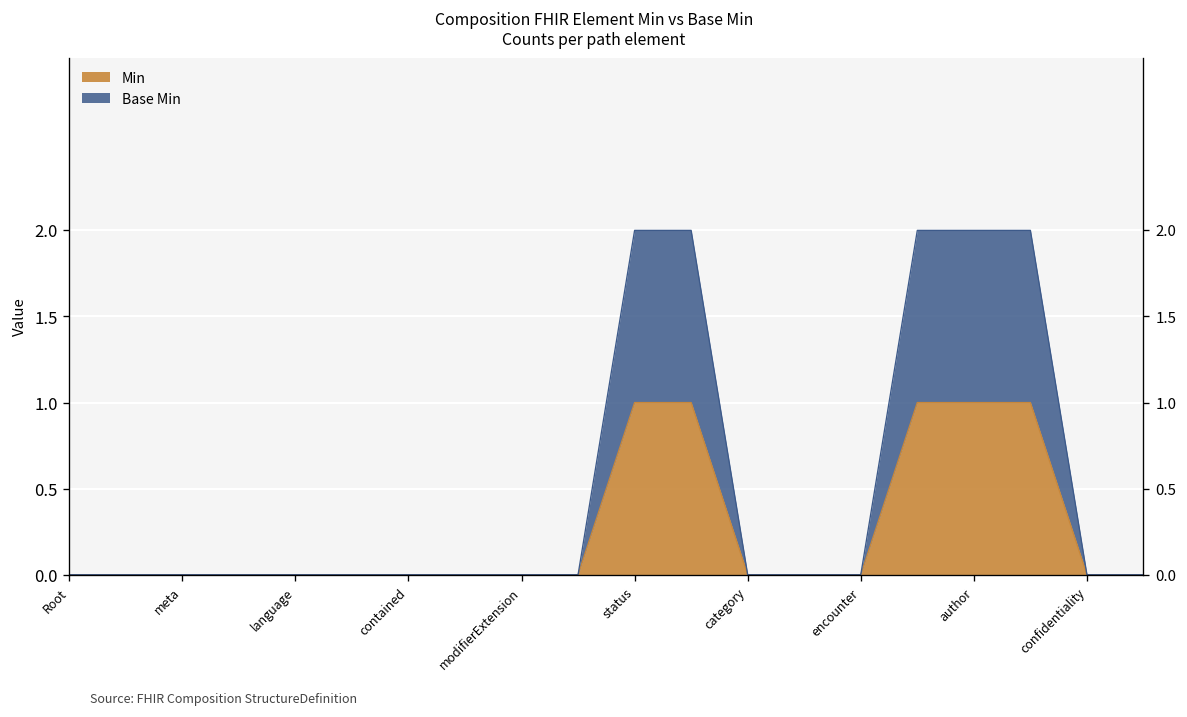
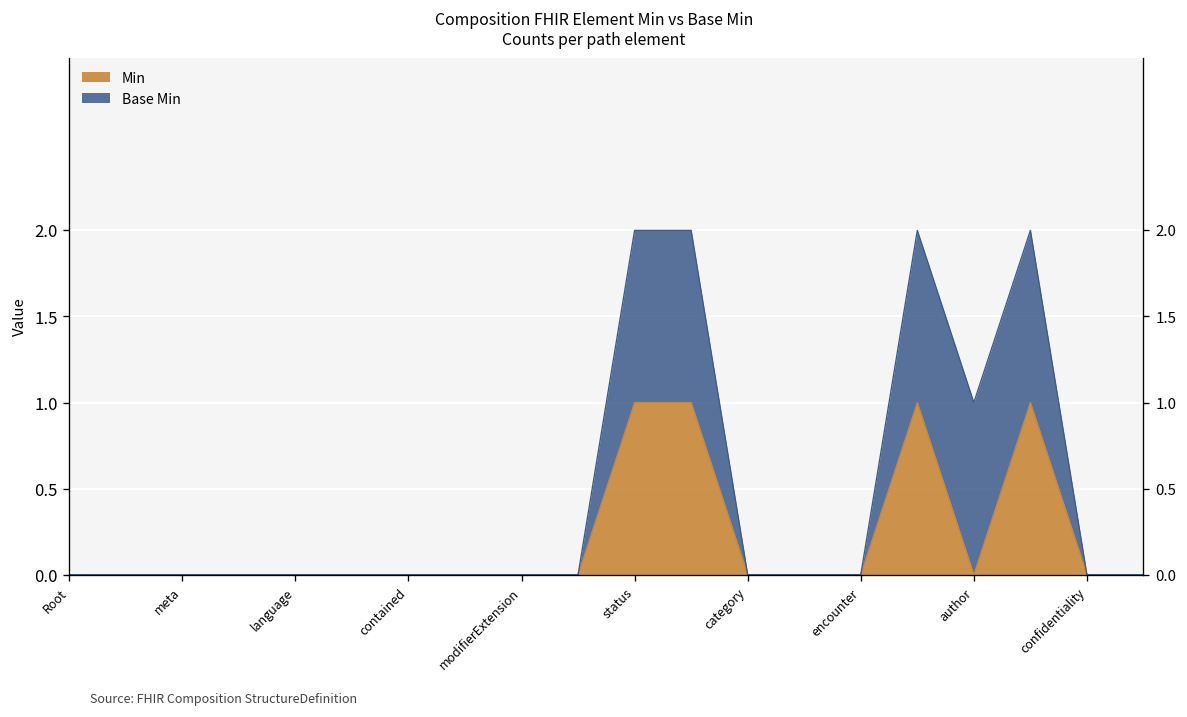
Min, author: 1 -> 0
